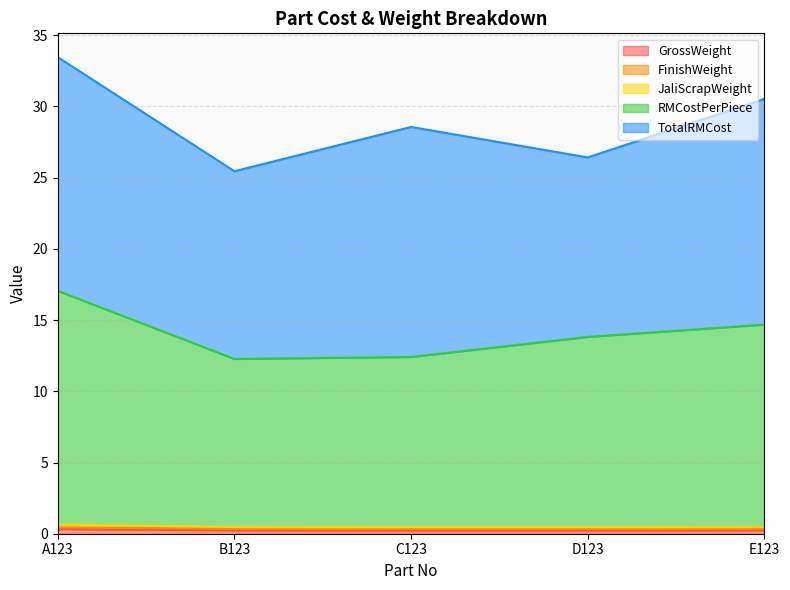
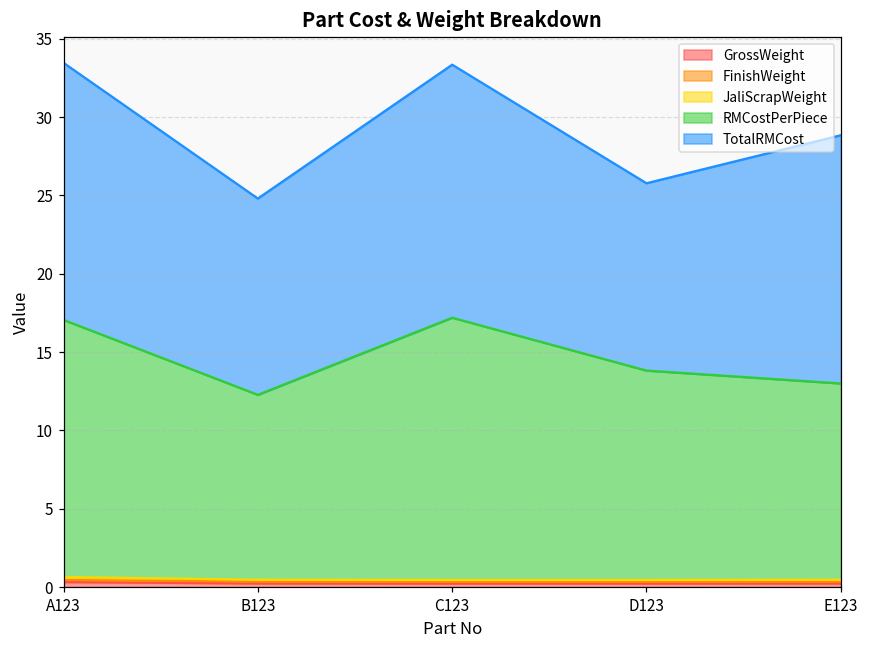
TotalRMCost, B123: 13.2 -> 12.5
RMCostPerPiece, C123: 12.0 -> 16.7
TotalRMCost, D123: 12.6 -> 12.0
RMCostPerPiece, E123: 14.2 -> 12.5
